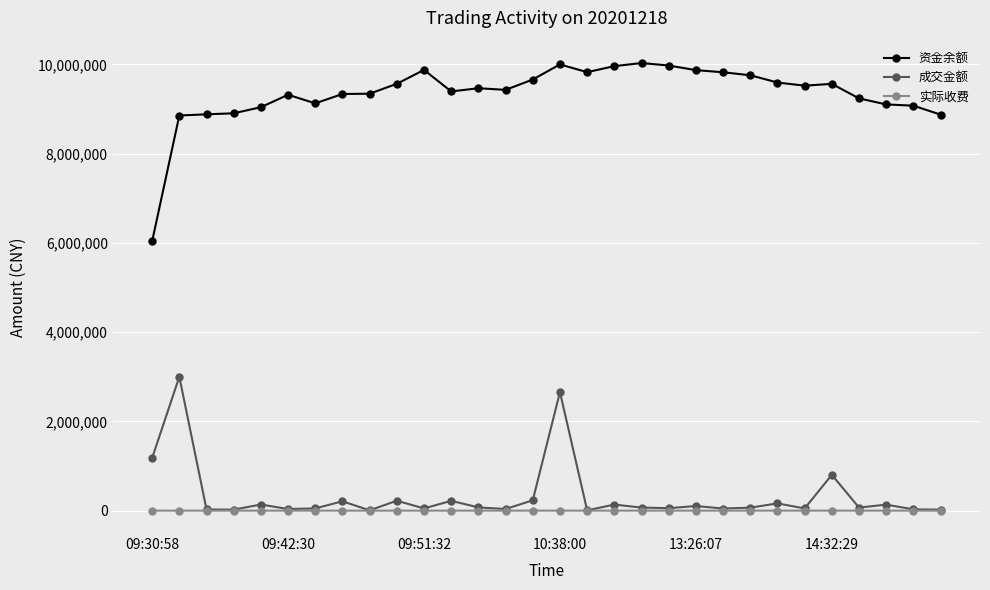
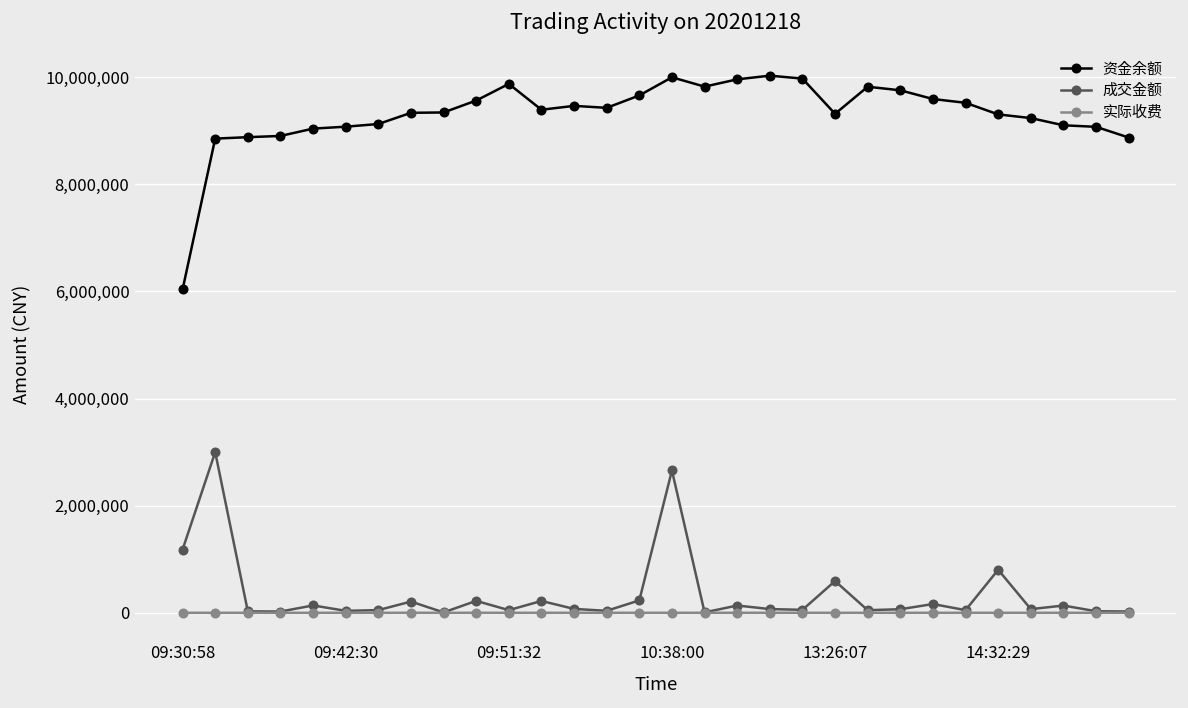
资金余额, 09:42:30: 9,300,000 -> 9,100,000
资金余额, 13:26:07: 9,900,000 -> 9,300,000
成交金额, 13:26:07: 100,000 -> 600,000
资金余额, 14:32:29: 9,600,000 -> 9,300,000
